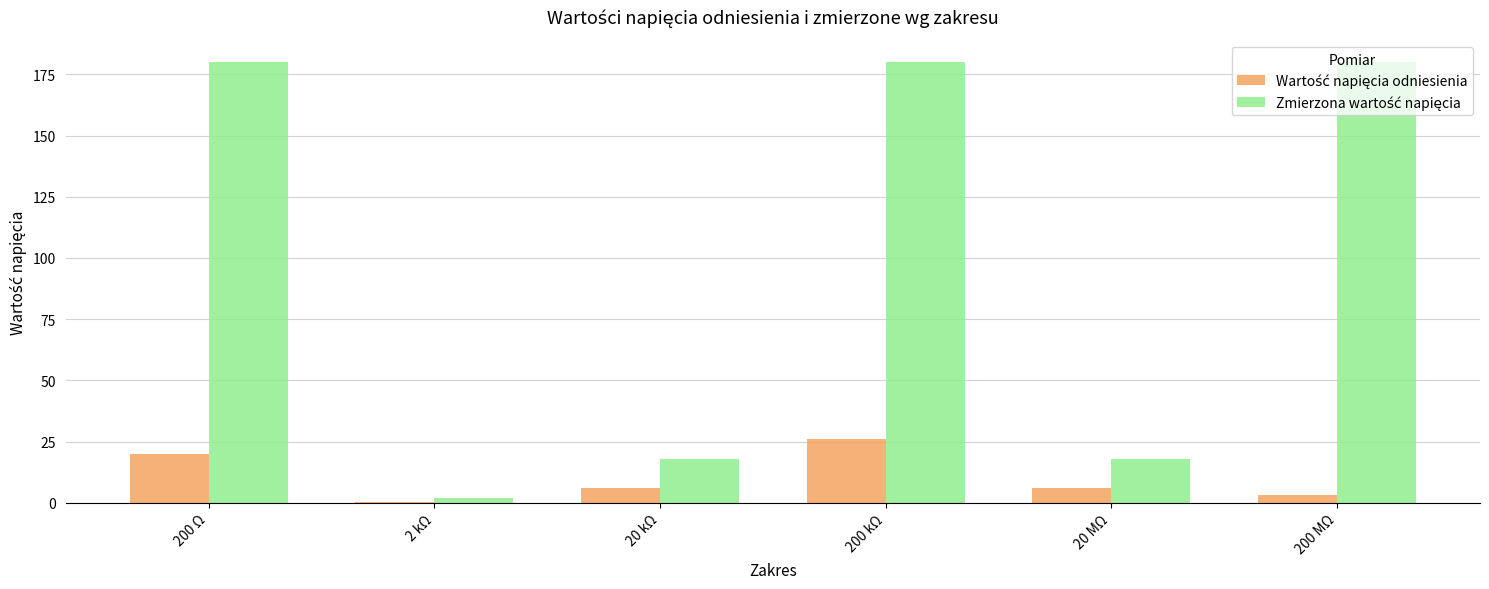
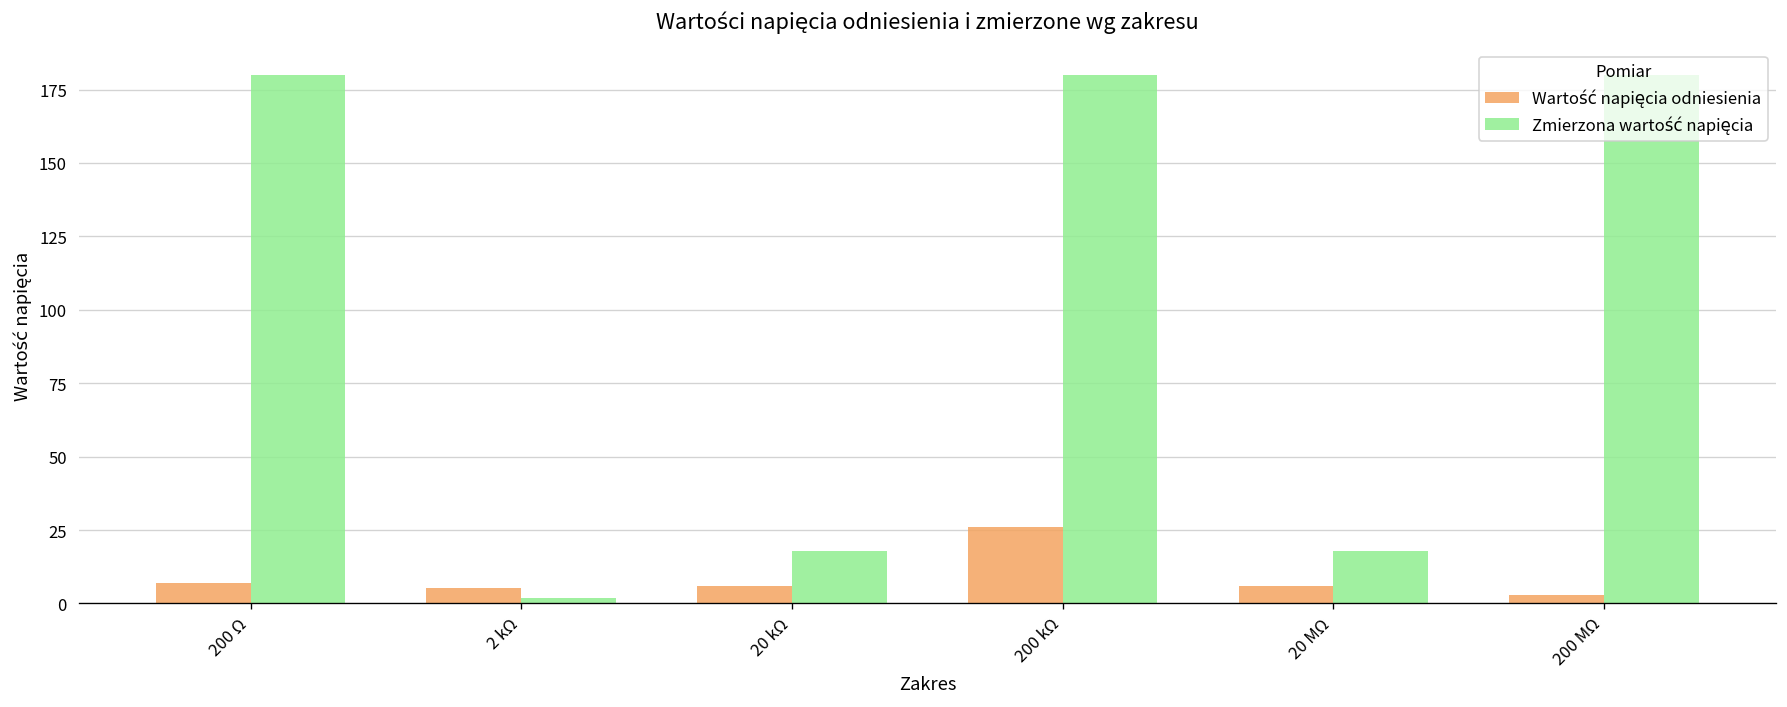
Wartość napięcia odniesienia, 200 Ω: 20 -> 7
Wartość napięcia odniesienia, 2 kΩ: 0 -> 5
